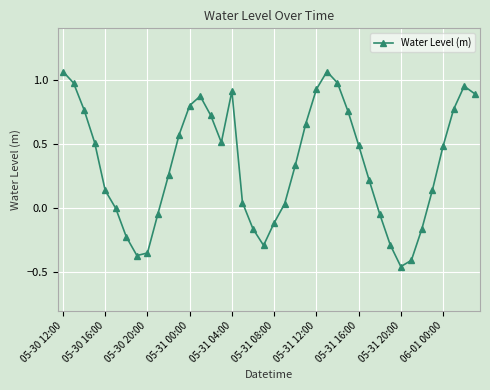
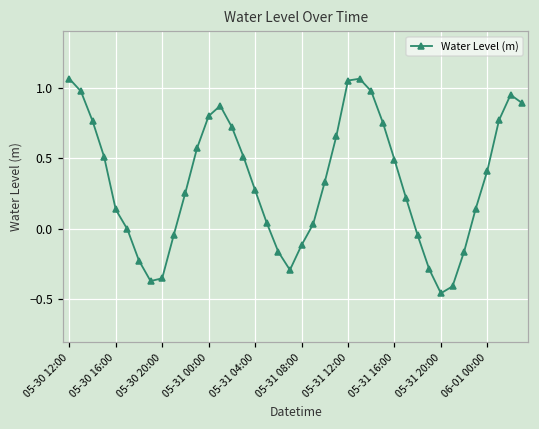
05-31 04:00: 0.91 -> 0.27
05-31 12:00: 0.92 -> 1.05
06-01 00:00: 0.48 -> 0.41
